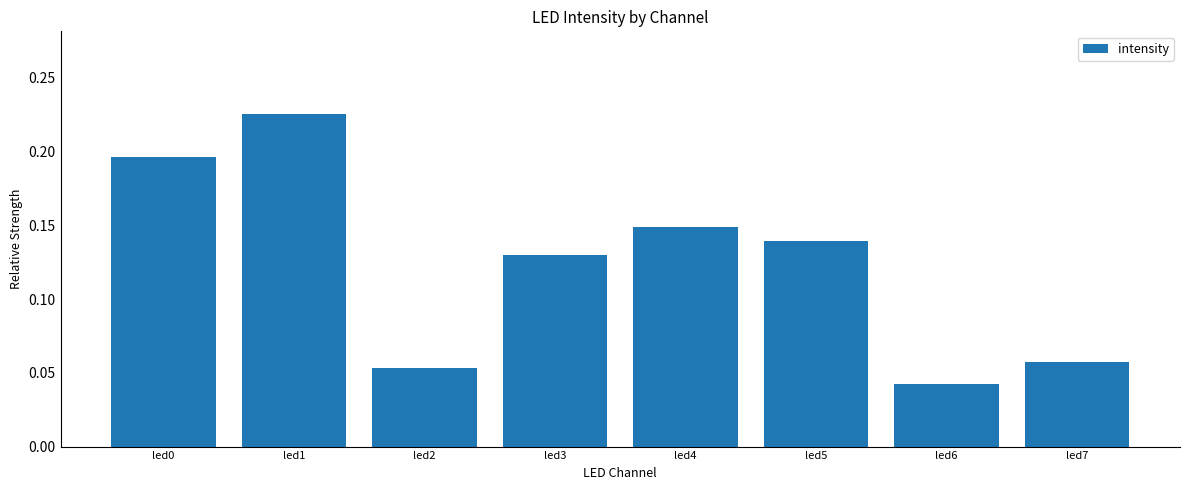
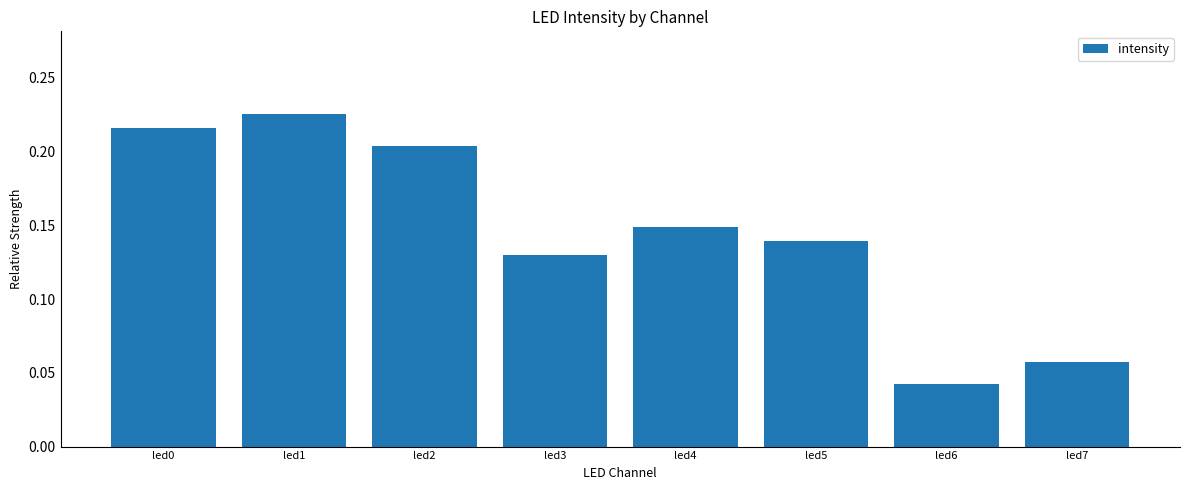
led0: 0.196 -> 0.216
led2: 0.054 -> 0.204
